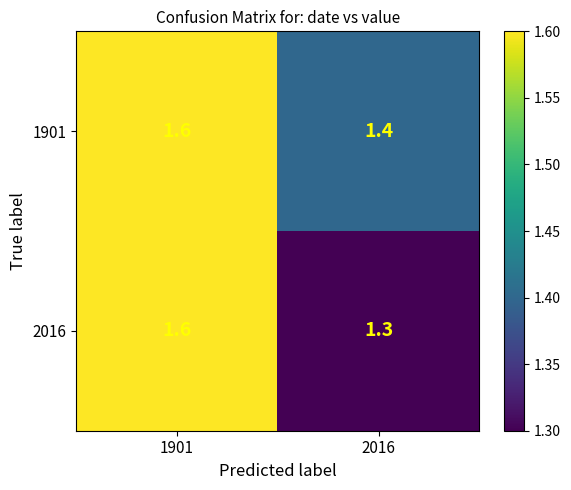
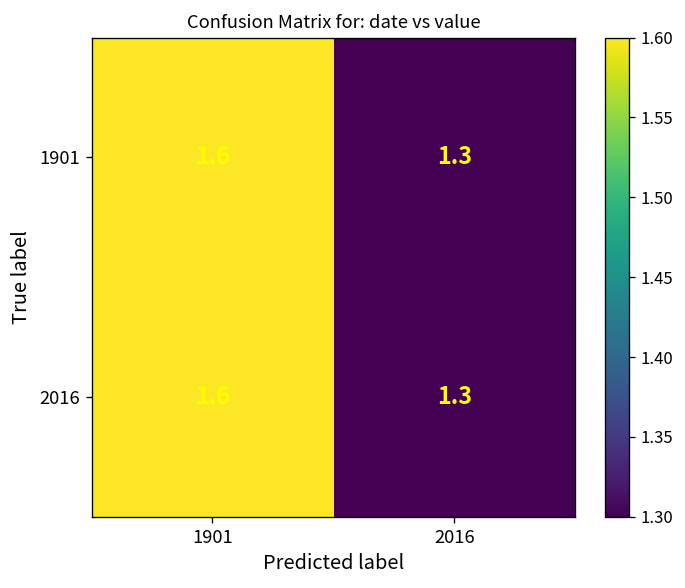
1901, 2016: 1.4 -> 1.3
